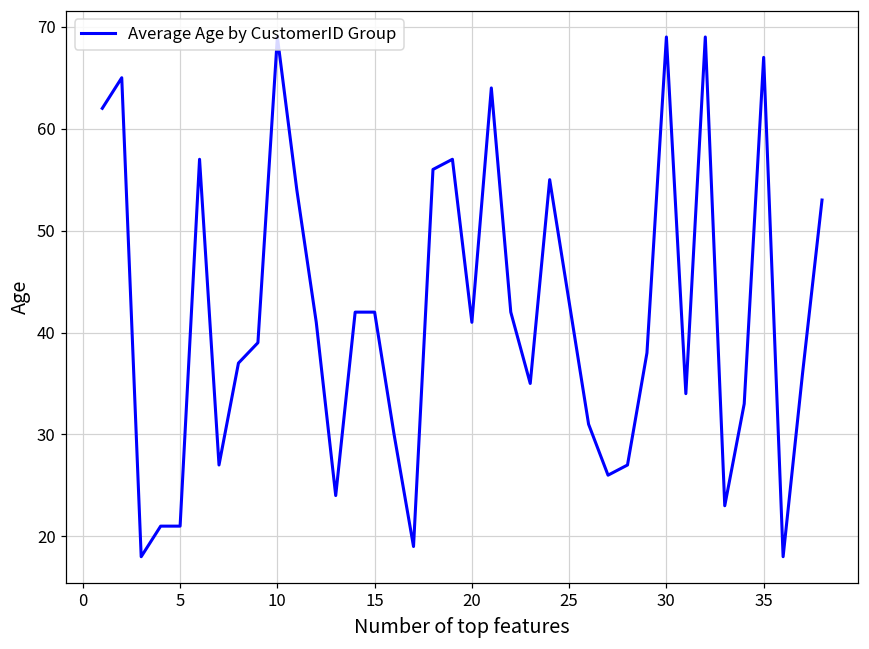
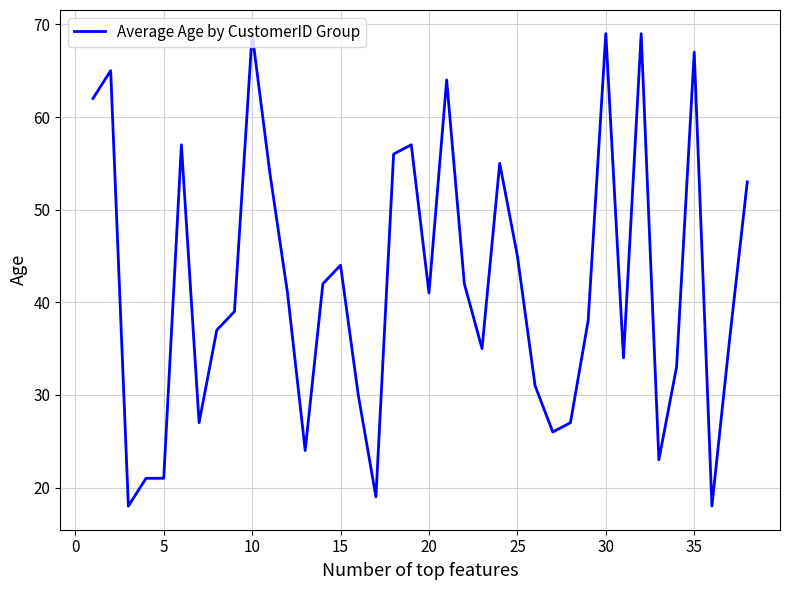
15: 42 -> 44
25: 43 -> 45
